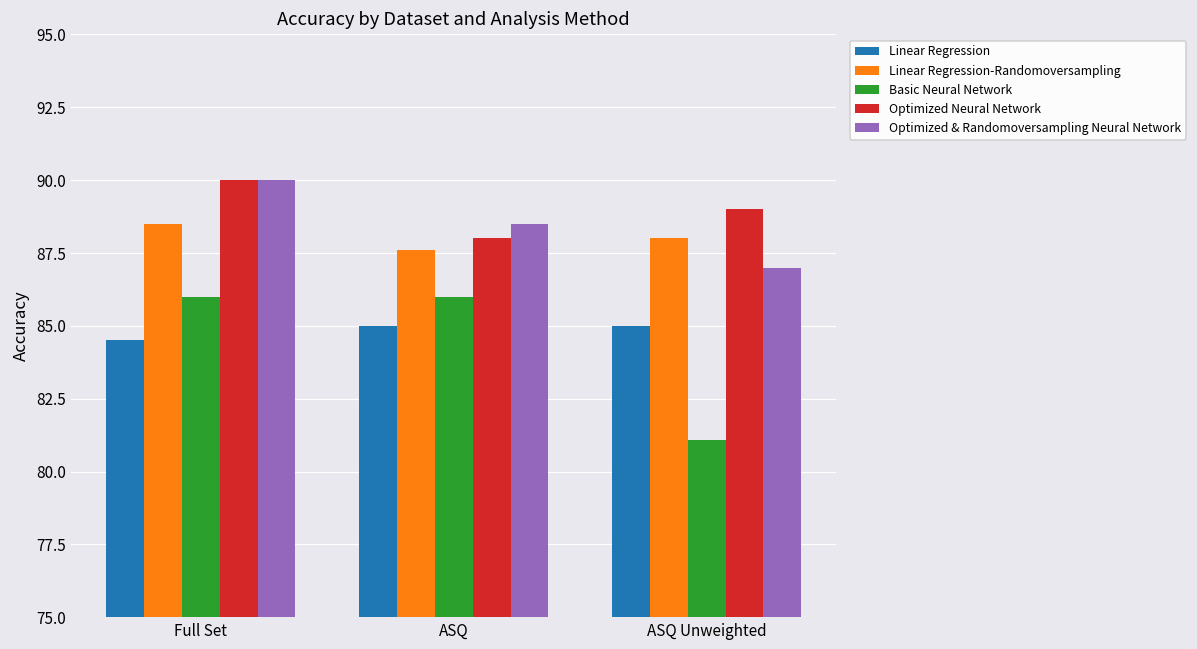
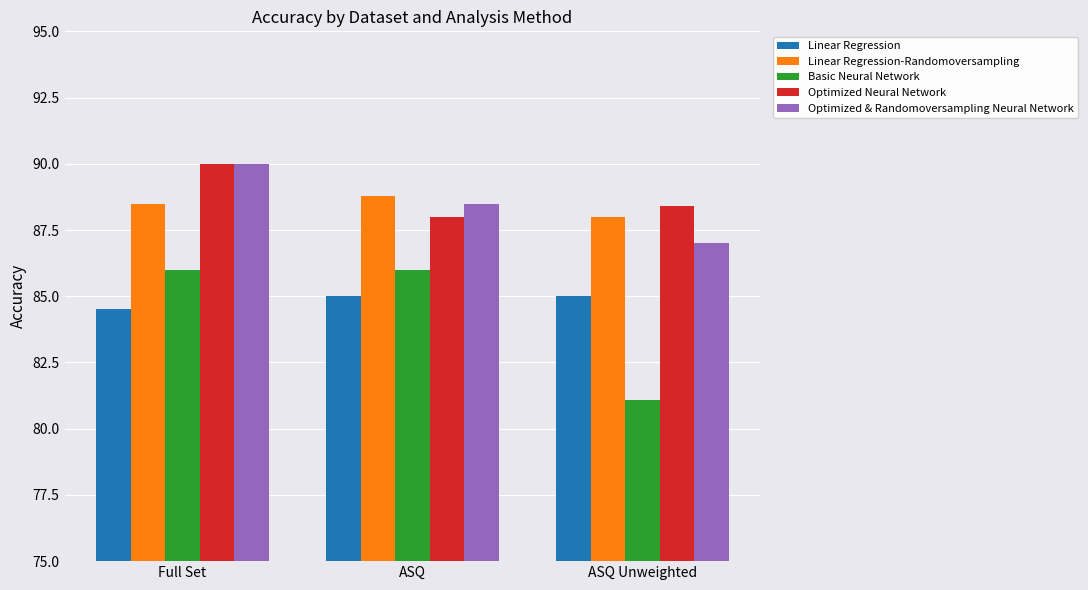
Linear Regression-Randomoversampling, ASQ: 87.6 -> 88.8
Optimized Neural Network, ASQ Unweighted: 89.0 -> 88.4
